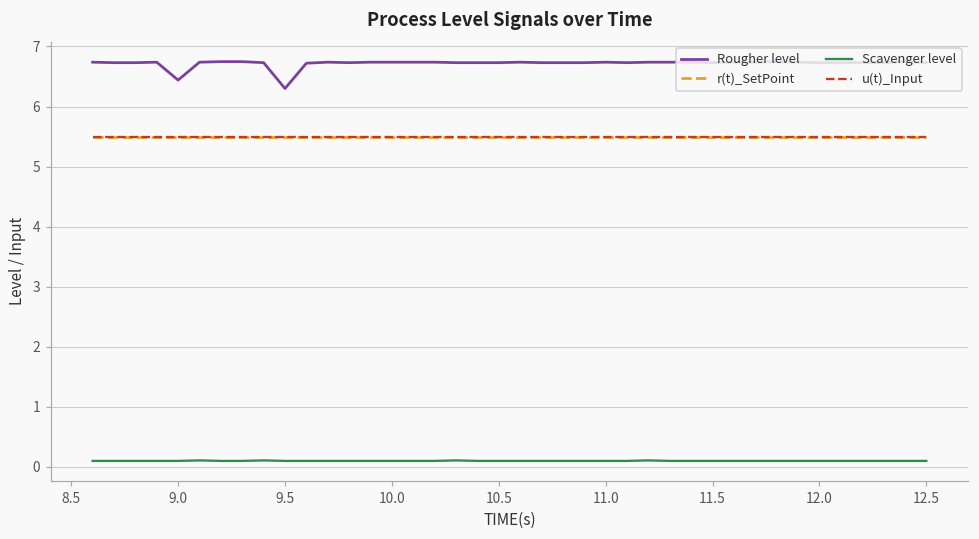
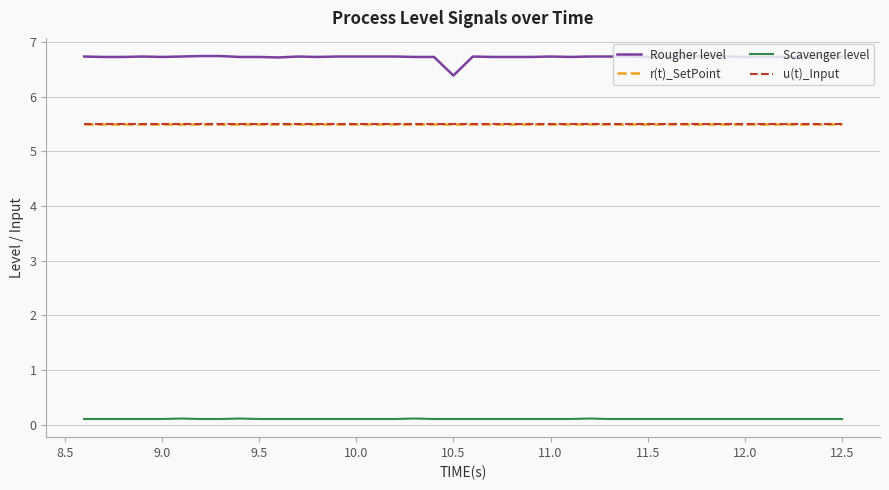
Rougher level, 9.0: 6.4 -> 6.7
Rougher level, 9.5: 6.3 -> 6.7
Rougher level, 10.5: 6.7 -> 6.4
